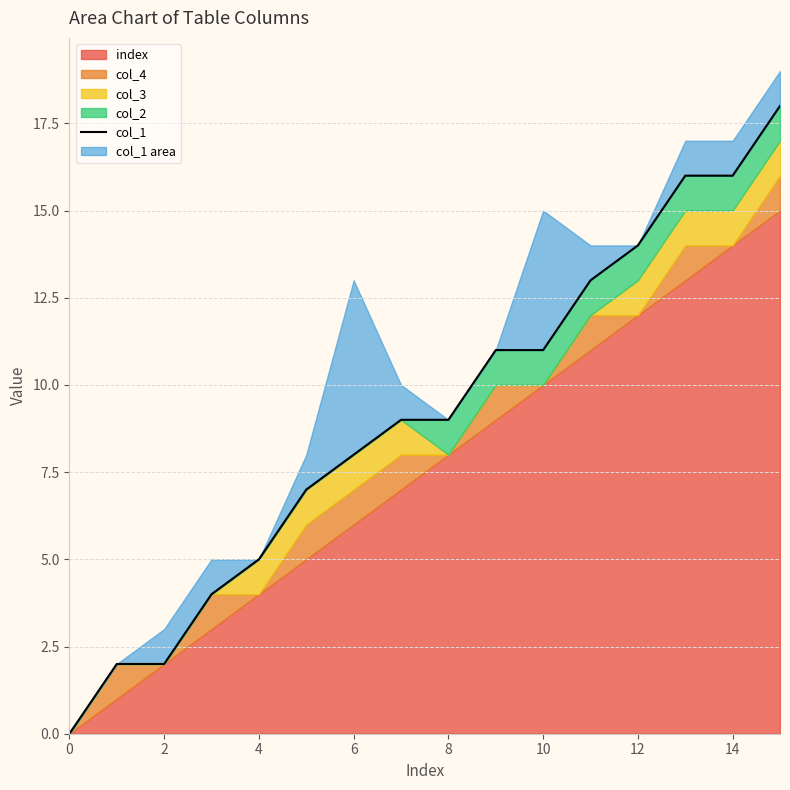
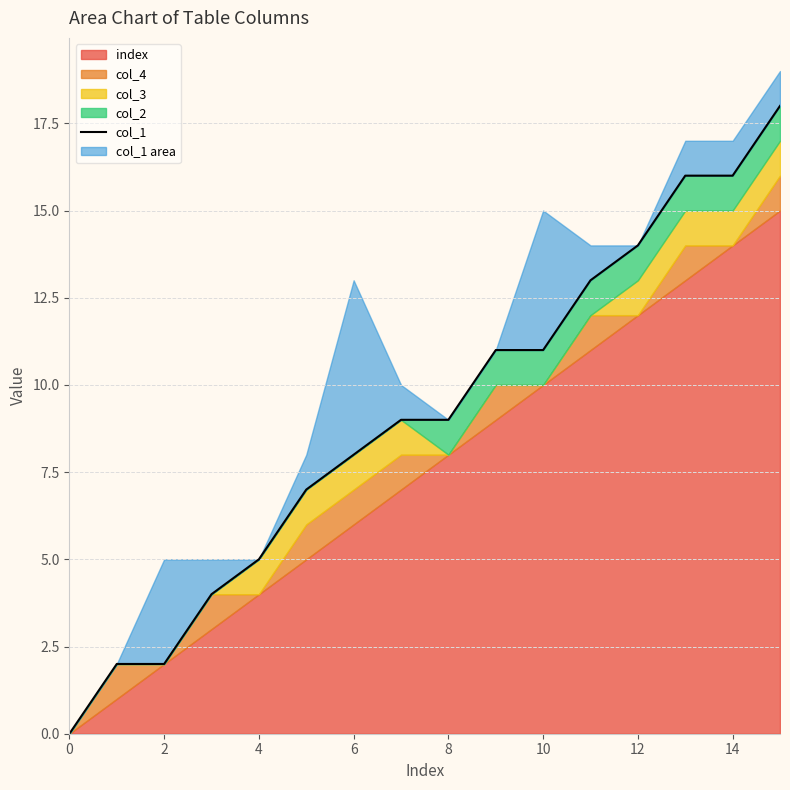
col_1 area, 2: 1 -> 3
